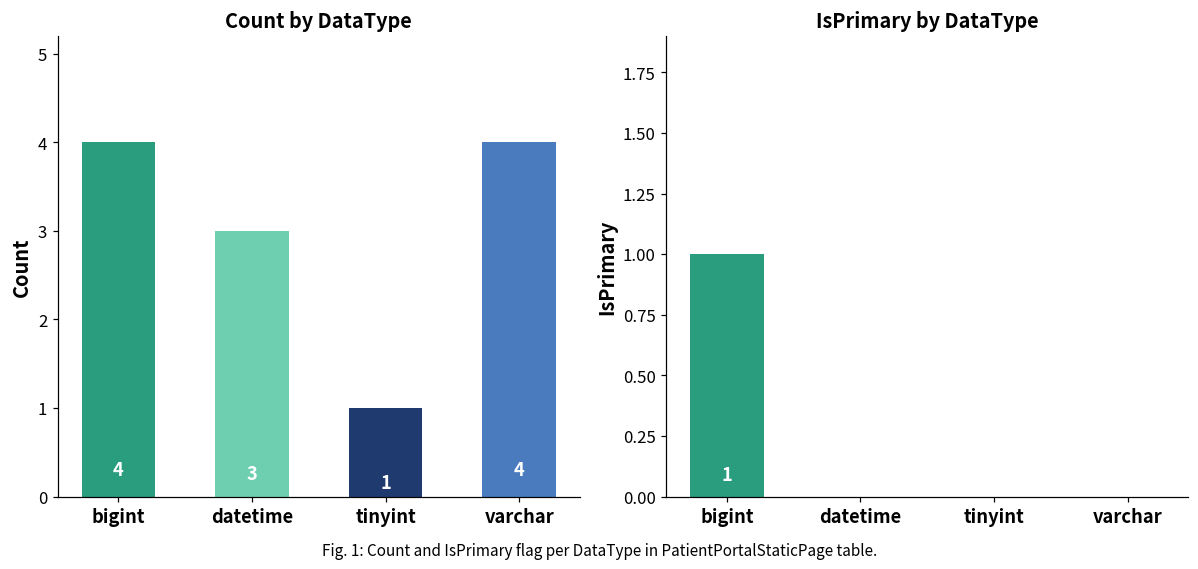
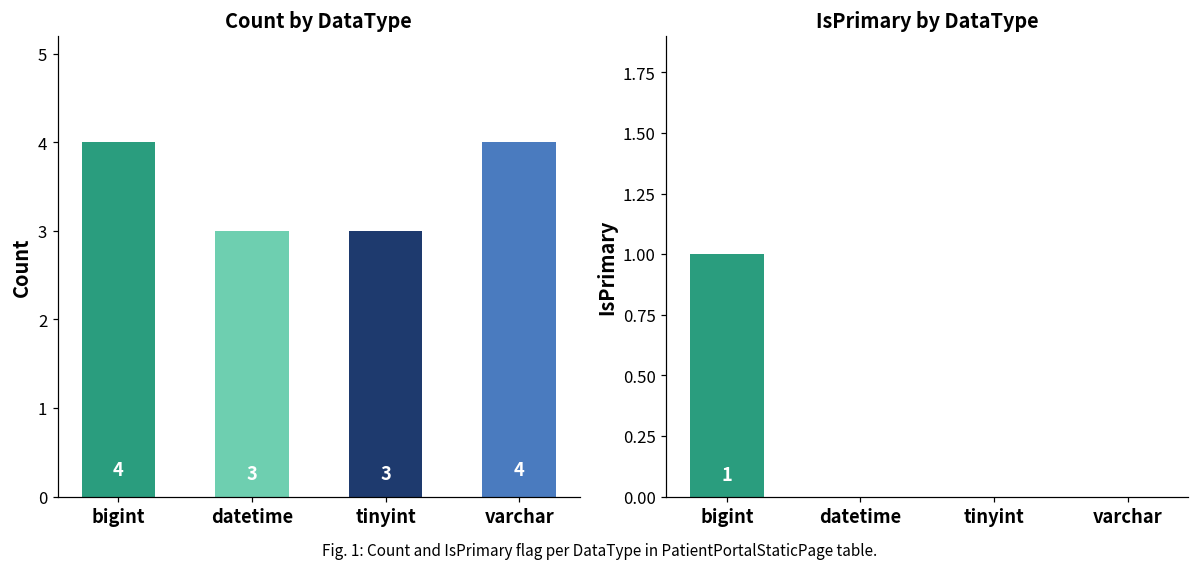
Count by DataType, tinyint: 1 -> 3
